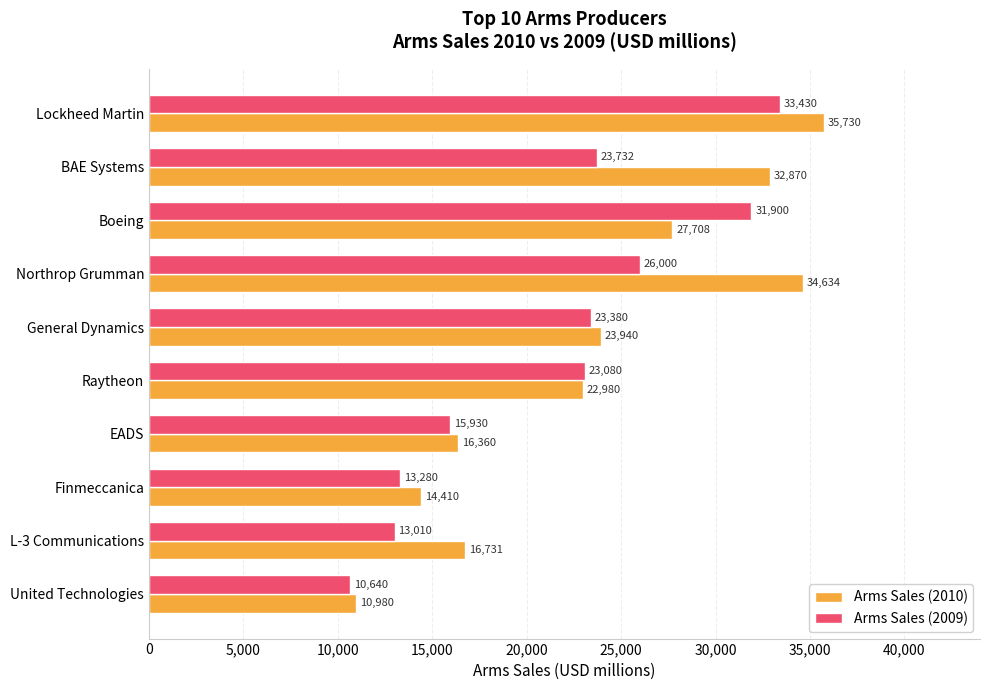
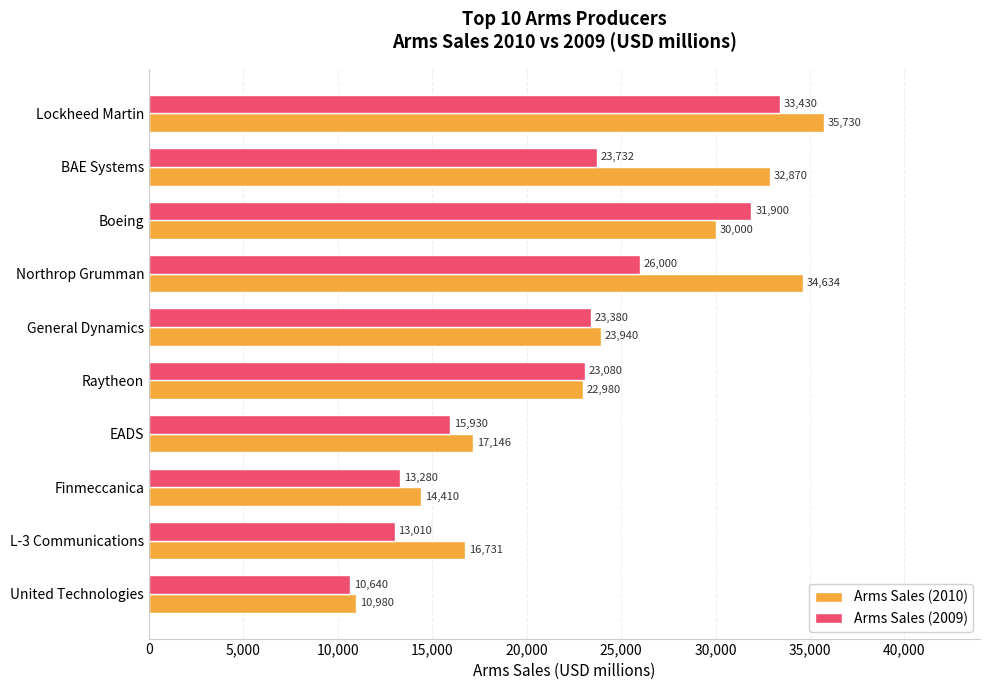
Arms Sales (2010), Boeing: 27,708 -> 30,000
Arms Sales (2010), EADS: 16,360 -> 17,146
